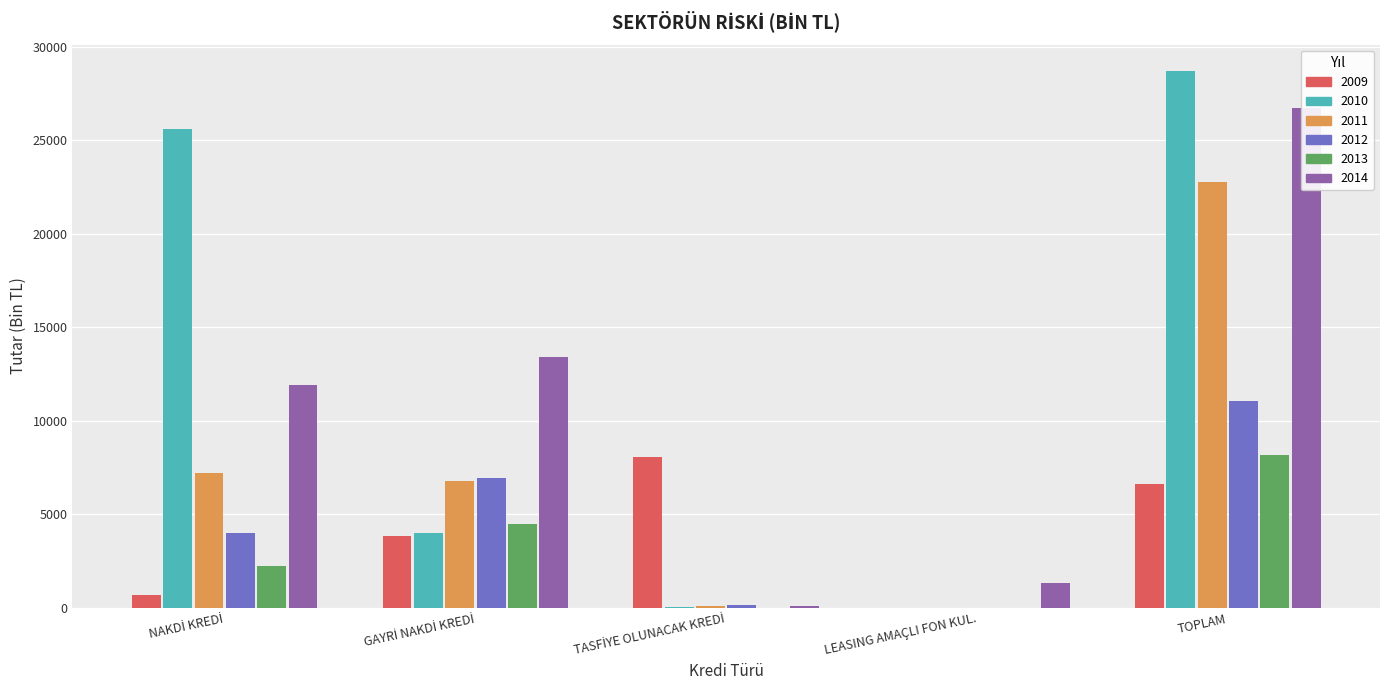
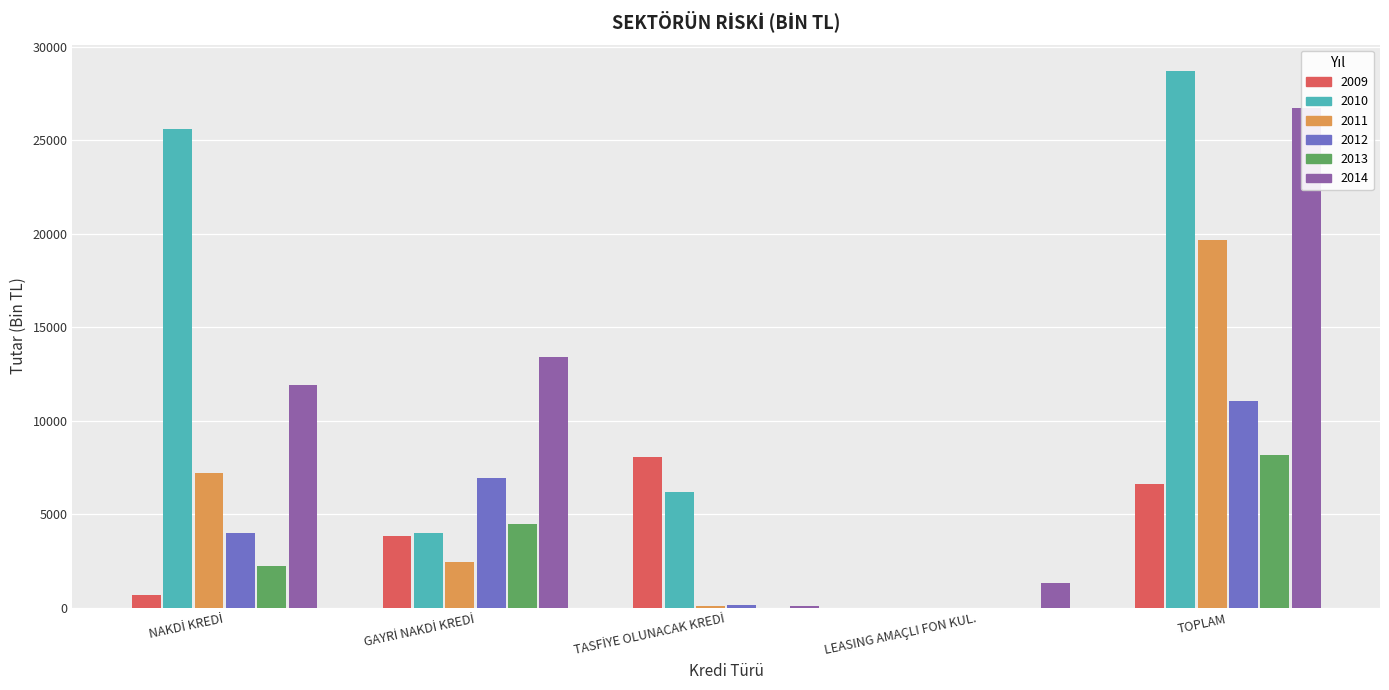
2011, GAYRİ NAKDİ KREDİ: 6800 -> 2400
2010, TASFİYE OLUNACAK KREDİ: 0 -> 6200
2011, TOPLAM: 22700 -> 19700
